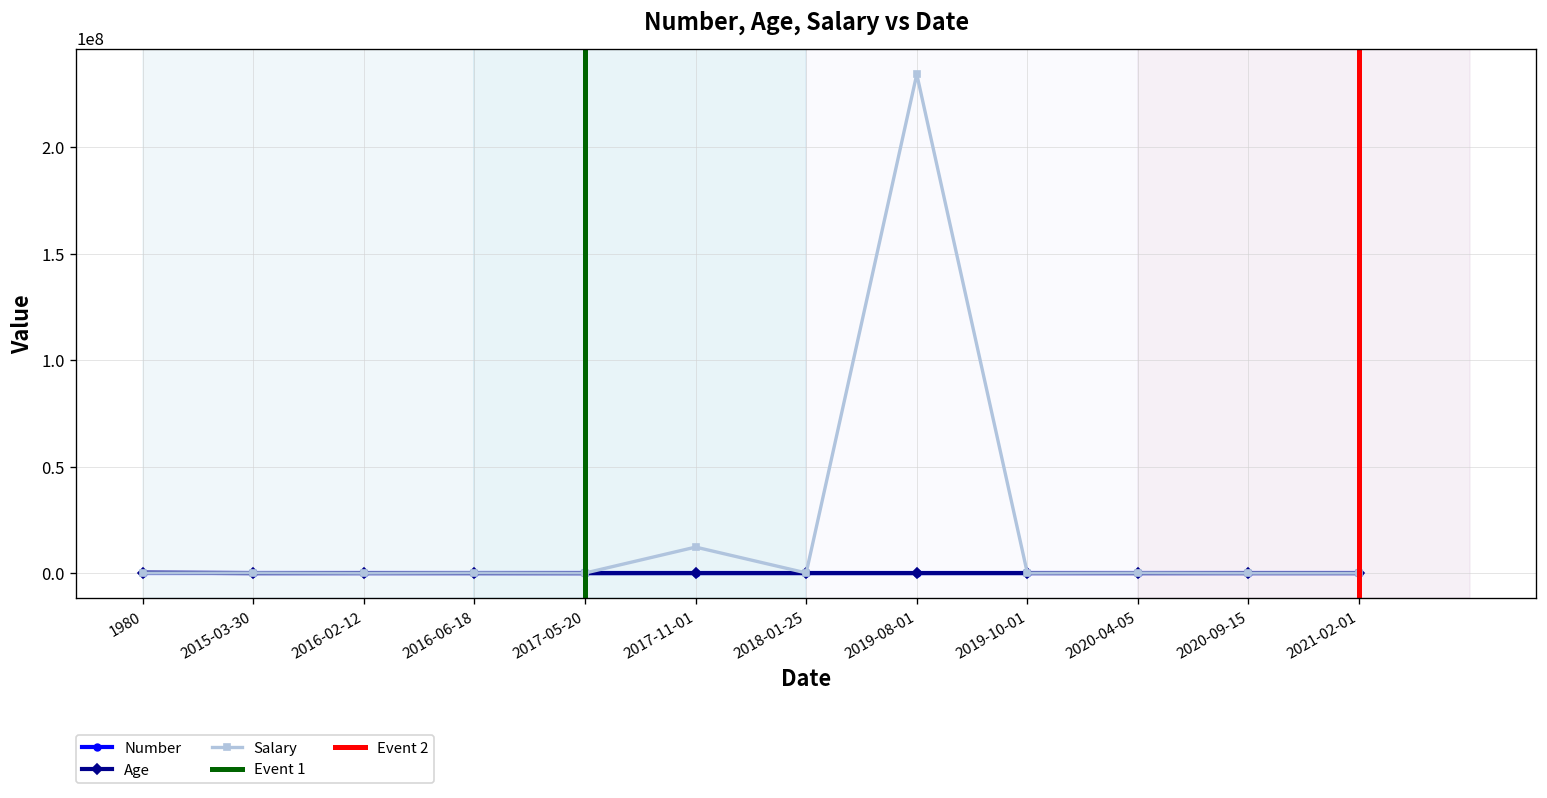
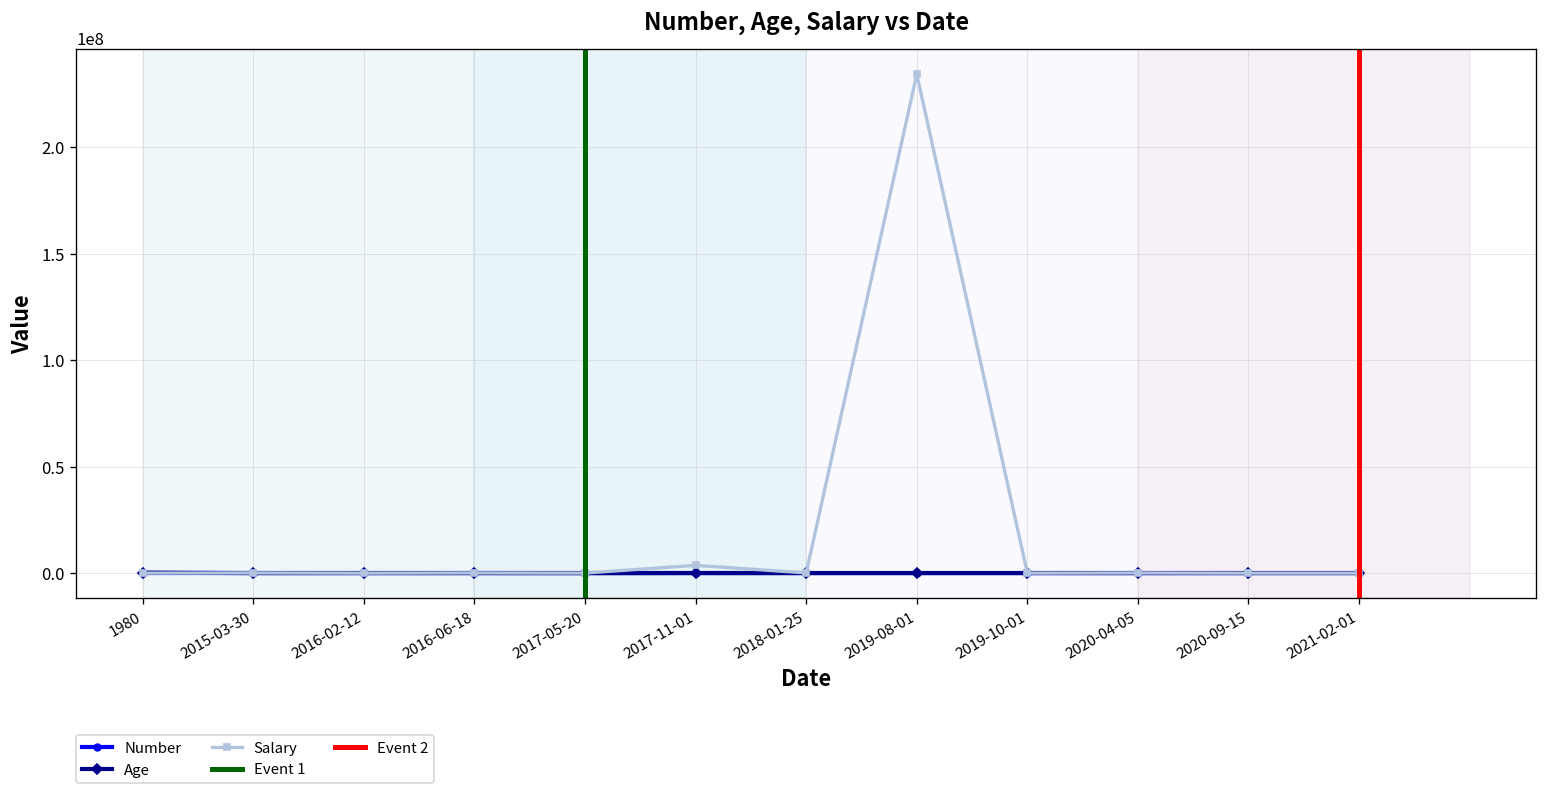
Salary, 2017-11-01: 12000000 -> 4000000
